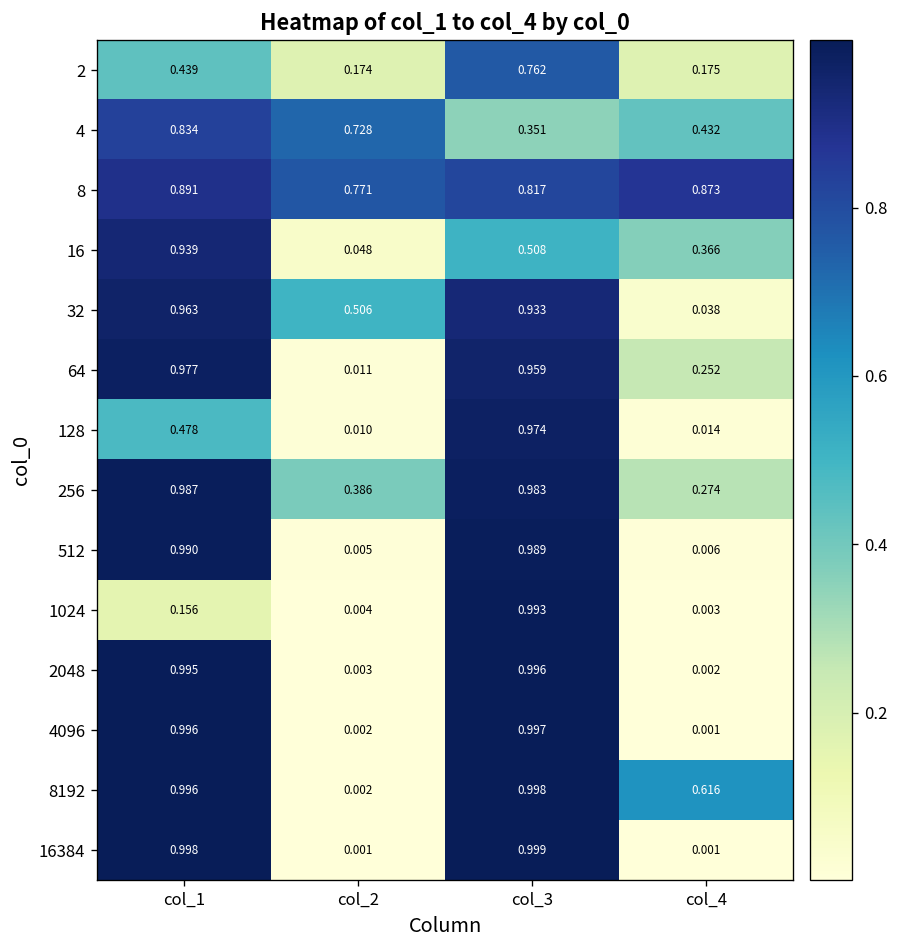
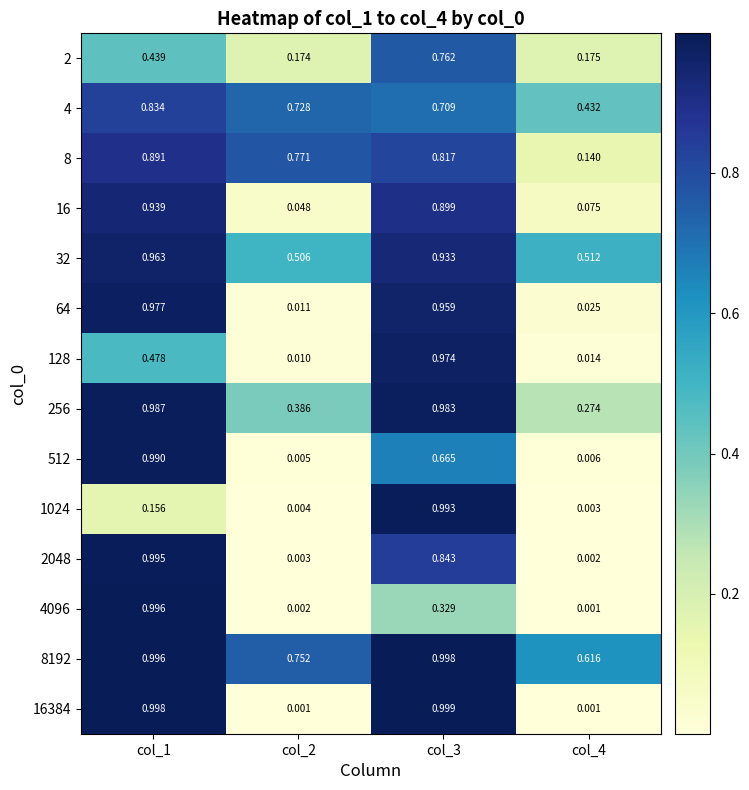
4, col_3: 0.351 -> 0.709
8, col_4: 0.873 -> 0.140
16, col_3: 0.508 -> 0.899
16, col_4: 0.366 -> 0.075
32, col_4: 0.038 -> 0.512
64, col_4: 0.252 -> 0.025
512, col_3: 0.989 -> 0.665
2048, col_3: 0.996 -> 0.843
4096, col_3: 0.997 -> 0.329
8192, col_2: 0.002 -> 0.752
